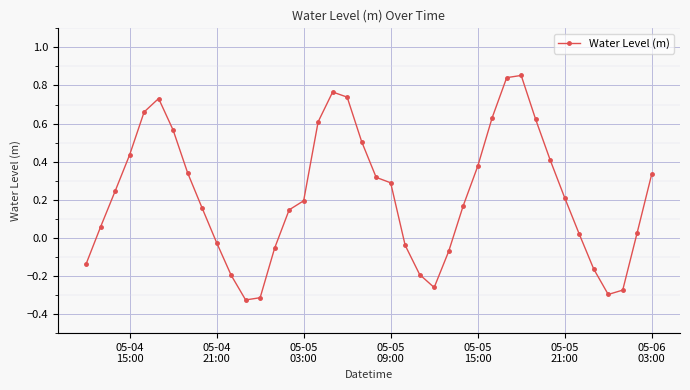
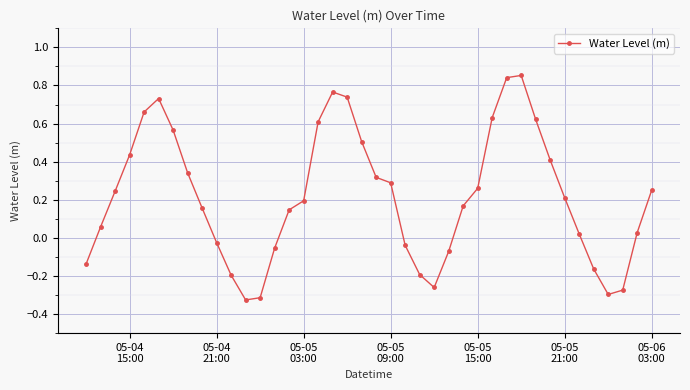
05-05 15:00: 0.38 -> 0.26
05-06 03:00: 0.33 -> 0.25
